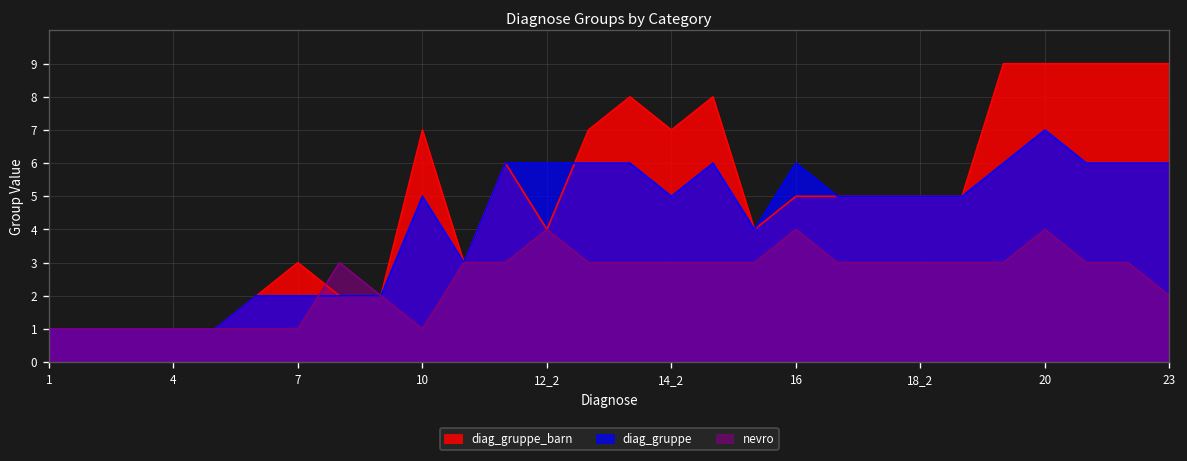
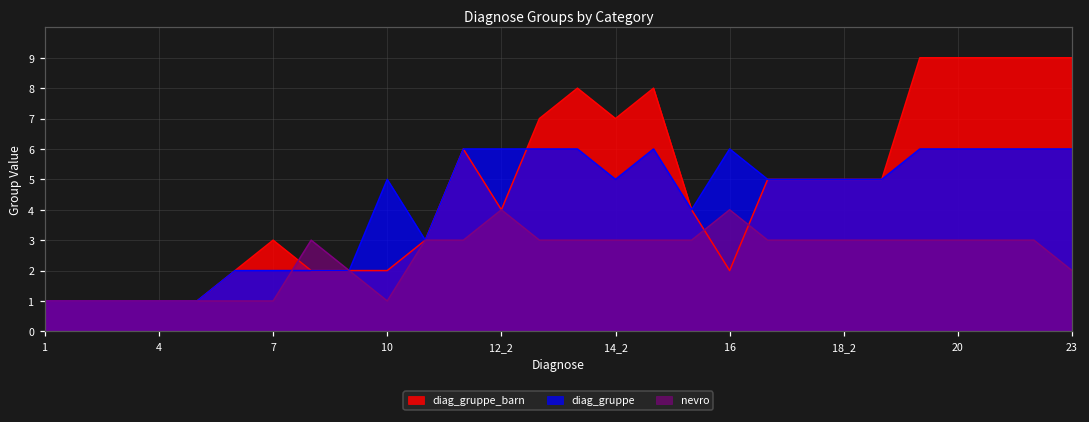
diag_gruppe_barn, 10: 7 -> 2
diag_gruppe_barn, 16: 5 -> 2
diag_gruppe, 20: 7 -> 6
nevro, 20: 4 -> 3
